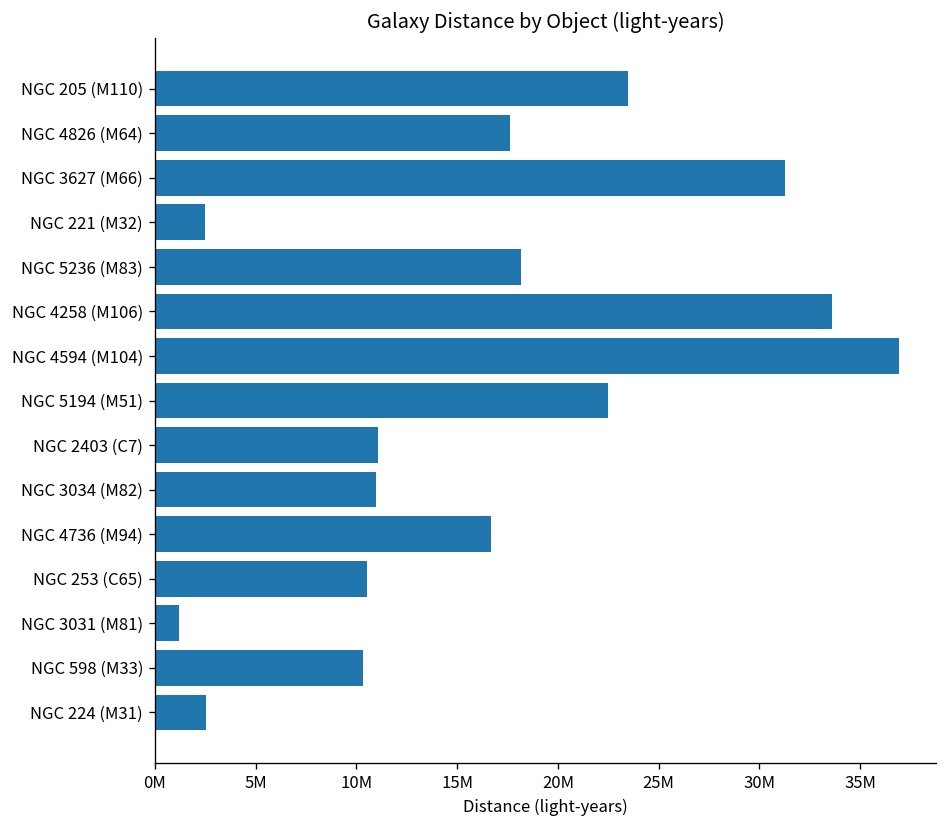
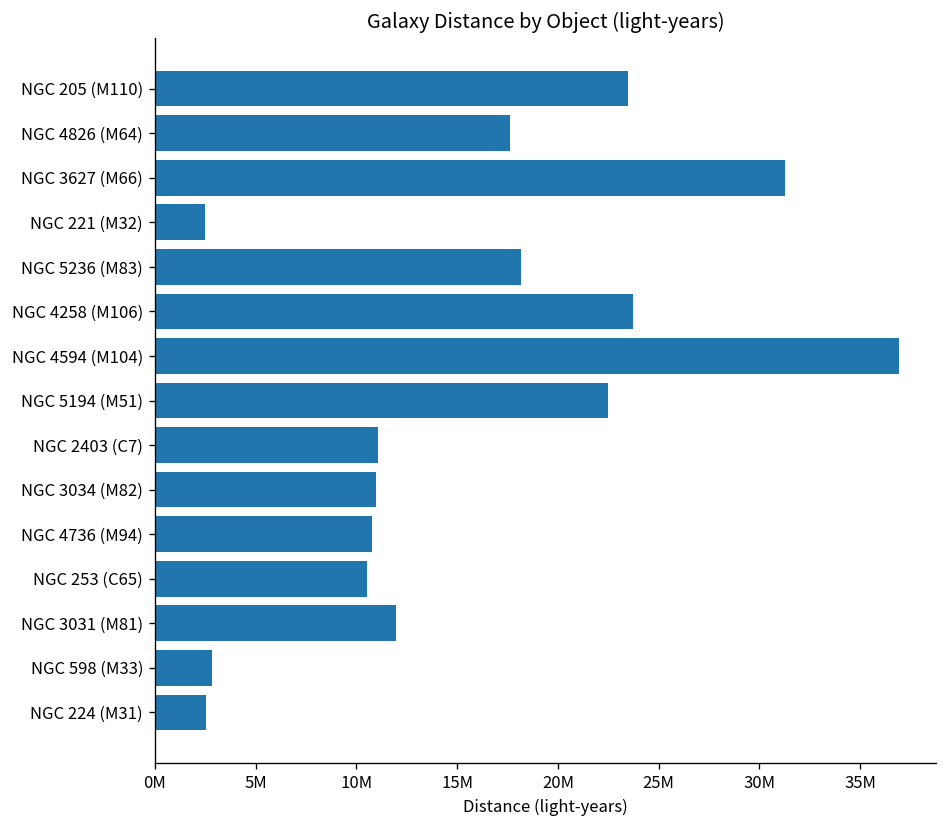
NGC 4258 (M106): 33600000 -> 23700000
NGC 4736 (M94): 16700000 -> 10800000
NGC 3031 (M81): 1200000 -> 12000000
NGC 598 (M33): 10300000 -> 2800000
